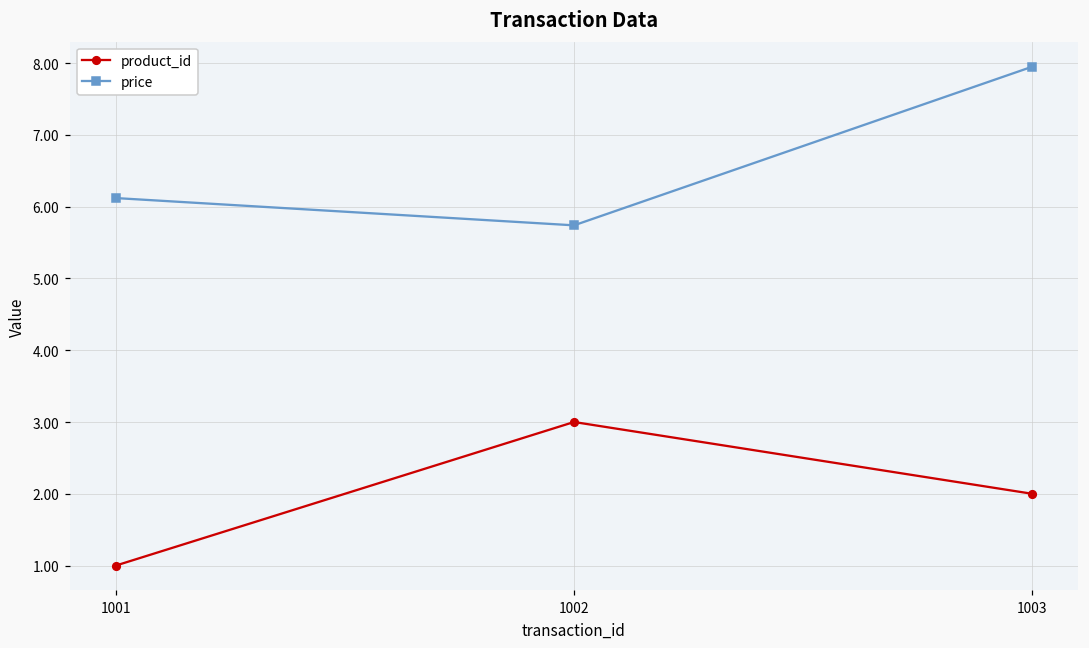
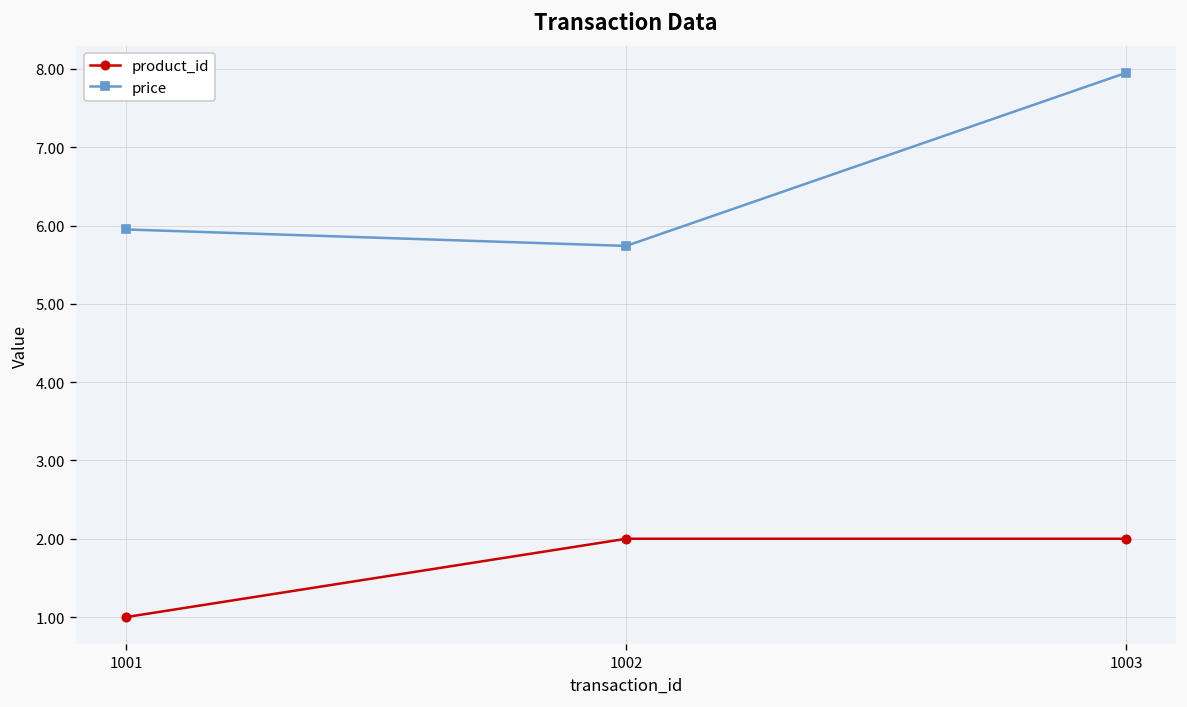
price, 1001: 6.1 -> 6.0
product_id, 1002: 3 -> 2
